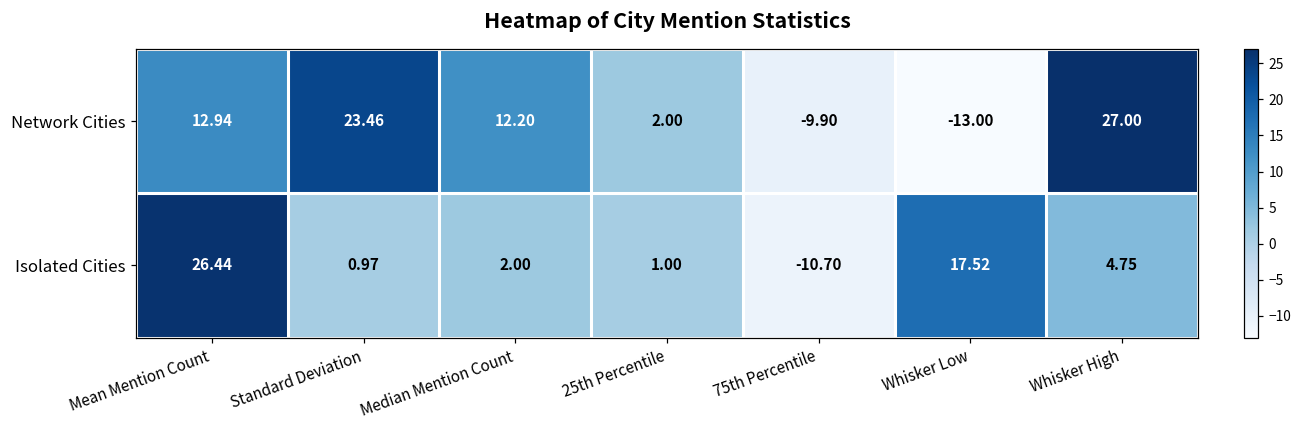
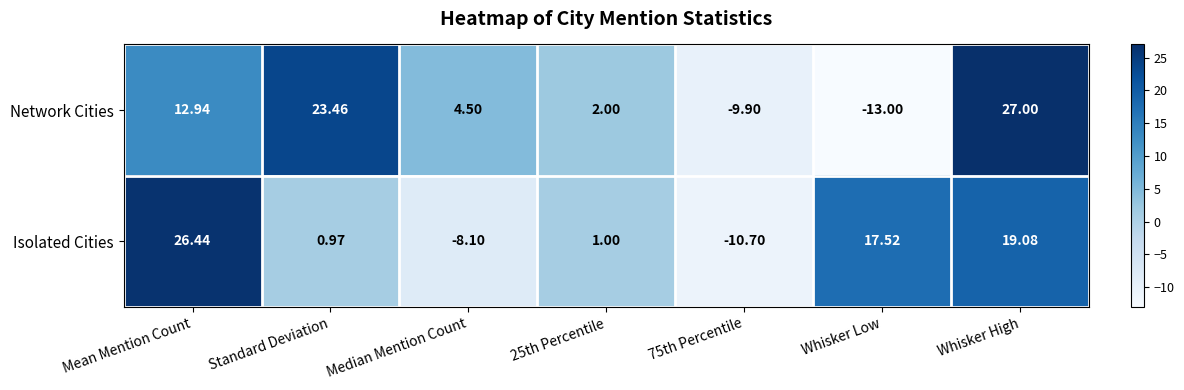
Network Cities, Median Mention Count: 12.20 -> 4.50
Isolated Cities, Median Mention Count: 2.00 -> -8.10
Isolated Cities, Whisker High: 4.75 -> 19.08
